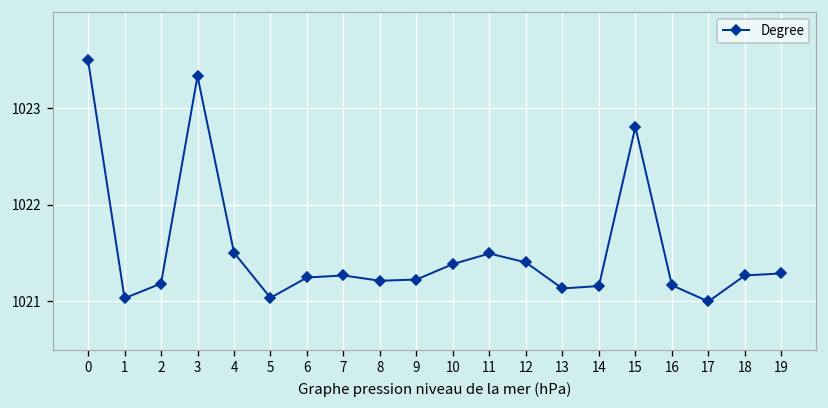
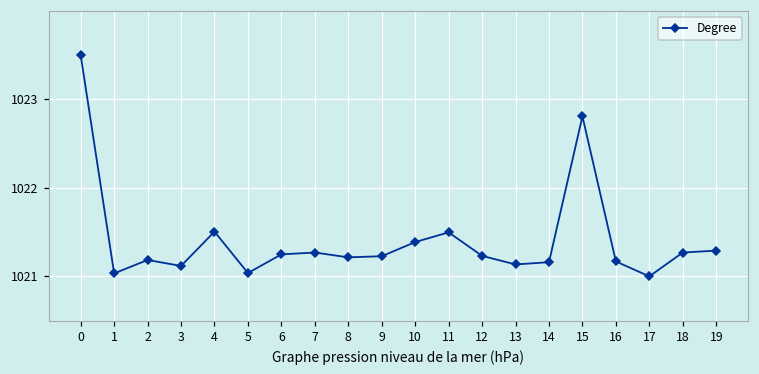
3: 1023.3 -> 1021.1
12: 1021.4 -> 1021.2
